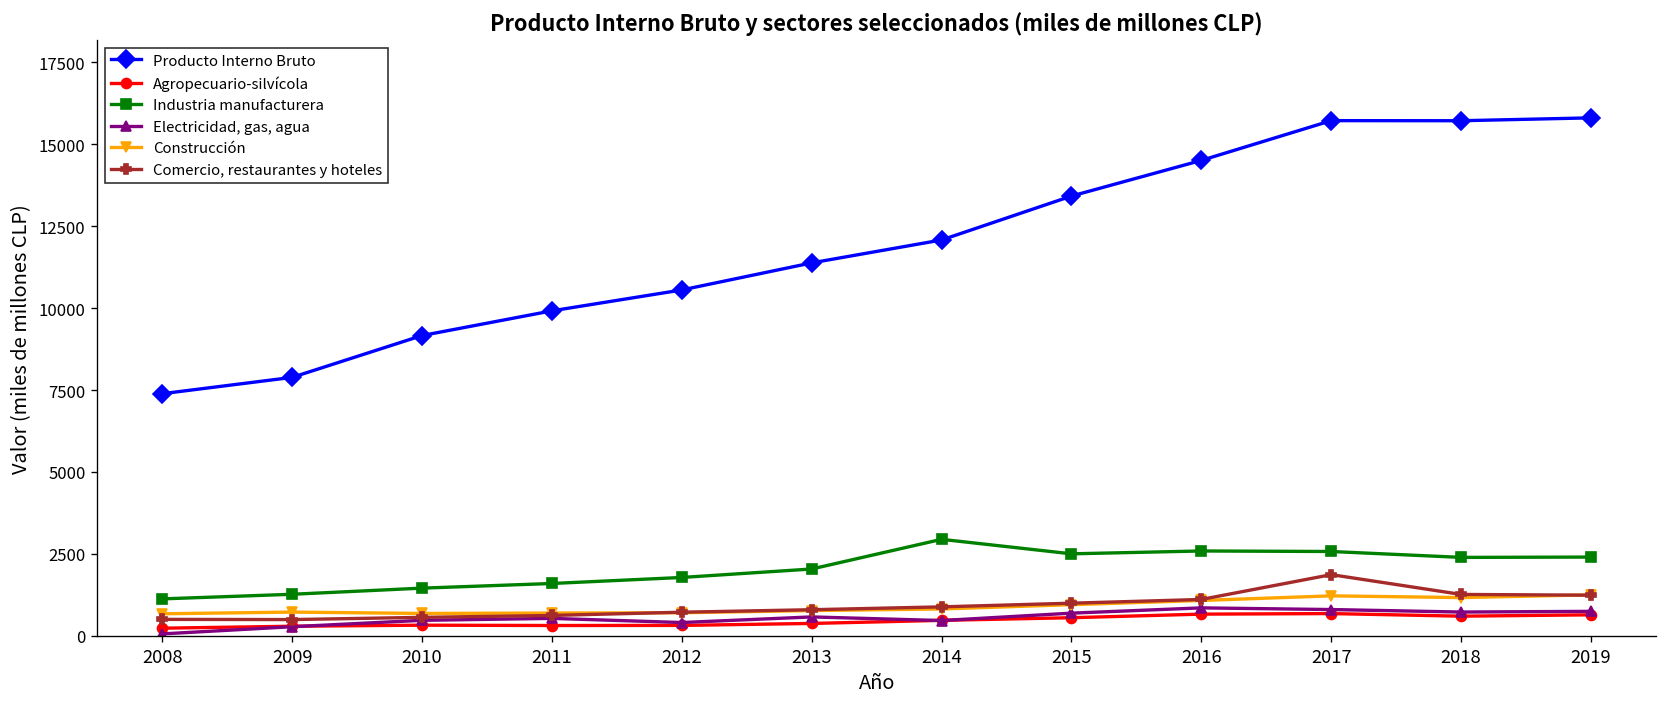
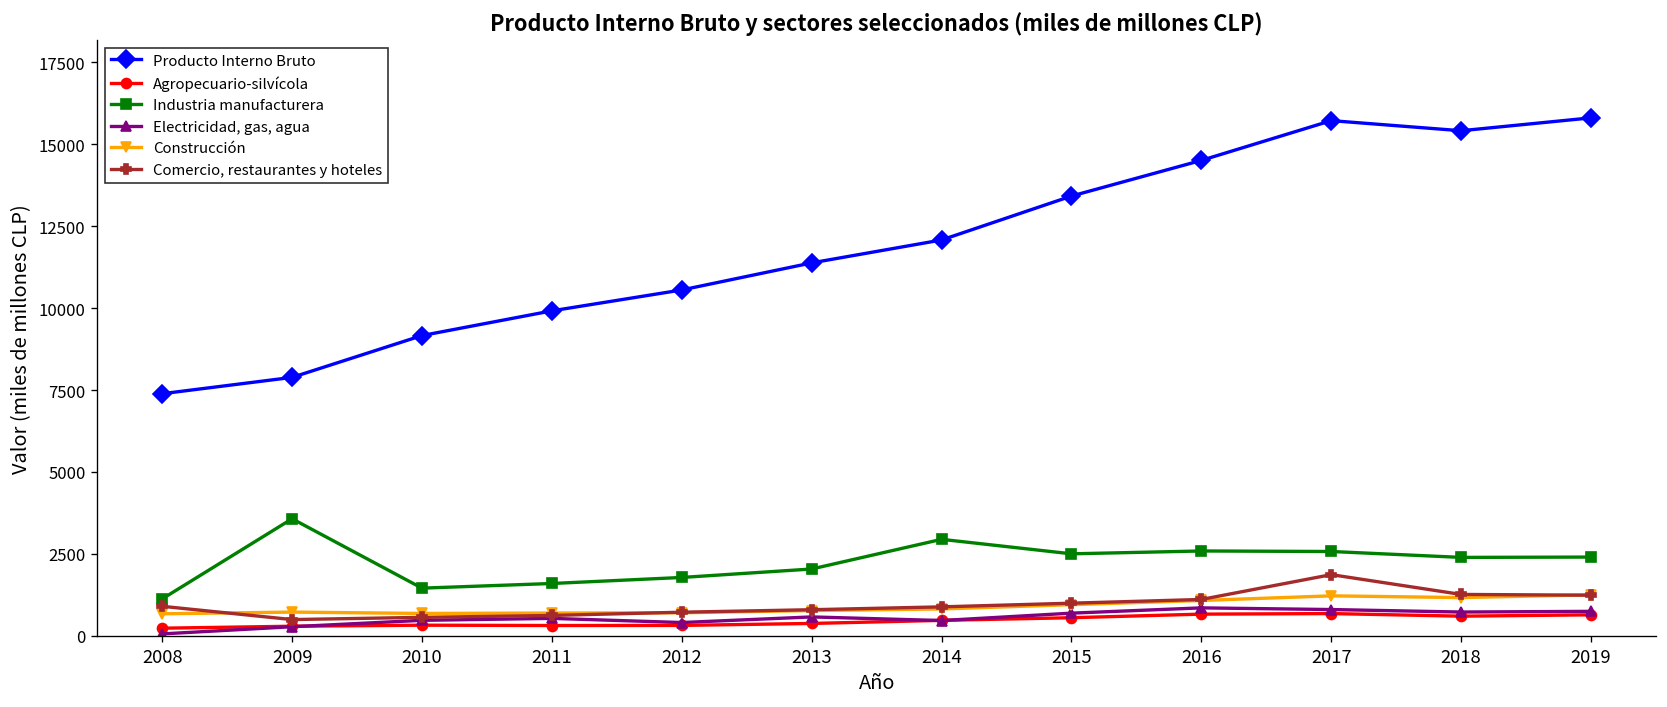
Comercio, restaurantes y hoteles, 2008: 500 -> 900
Industria manufacturera, 2009: 1300 -> 3600
Producto Interno Bruto, 2018: 15700 -> 15400
